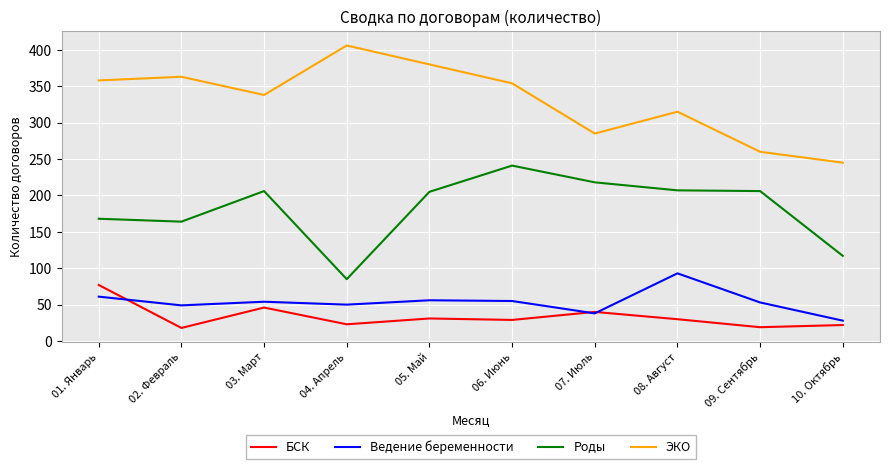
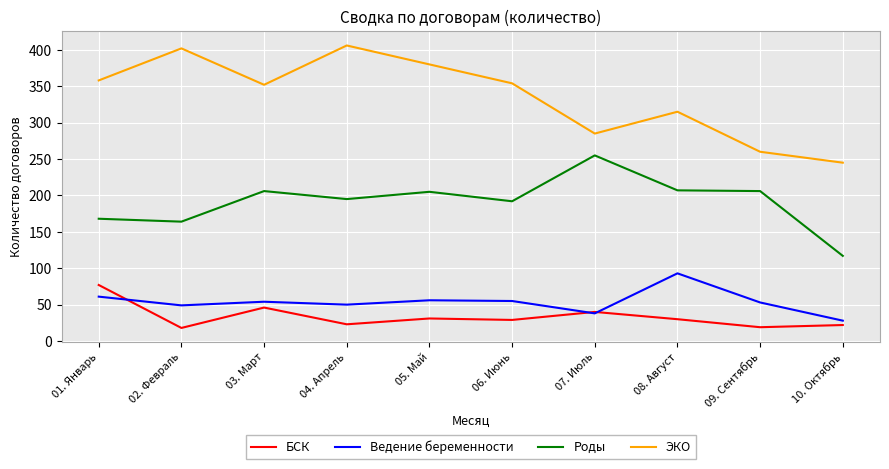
ЭКО, 02. Февраль: 360 -> 400
ЭКО, 03. Март: 340 -> 350
Роды, 04. Апрель: 90 -> 200
Роды, 06. Июнь: 240 -> 190
Роды, 07. Июль: 220 -> 260
